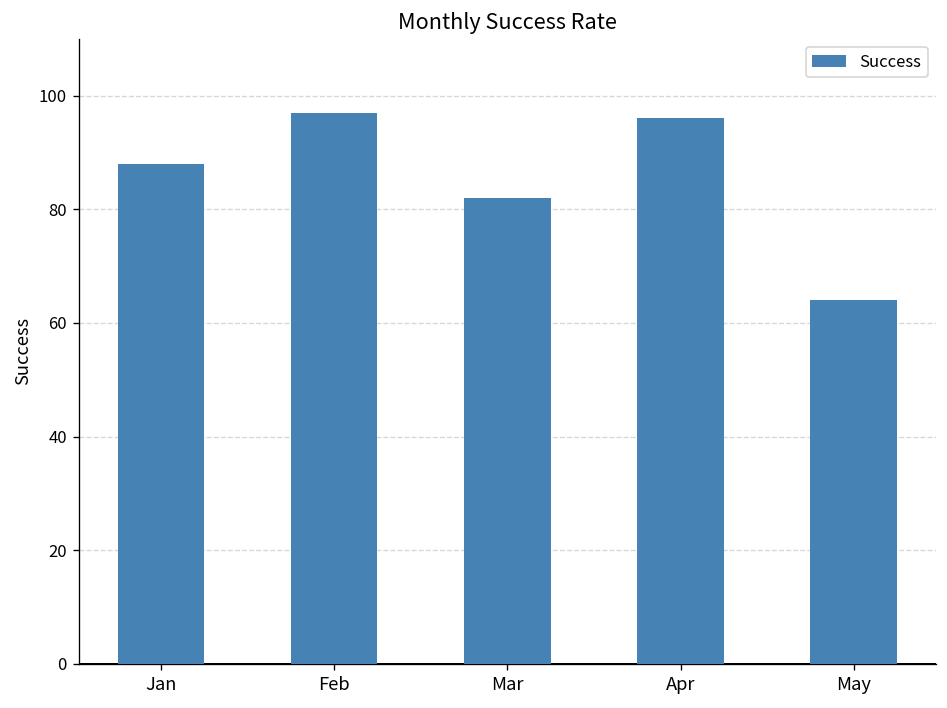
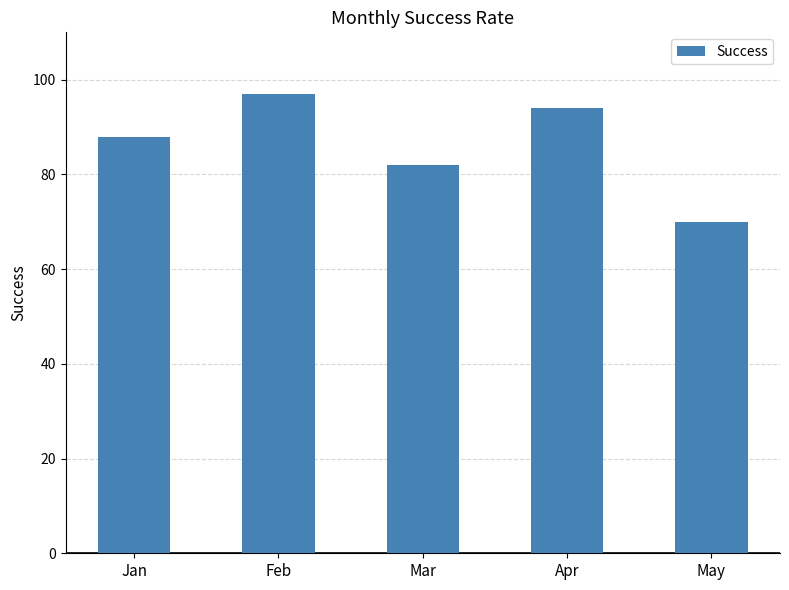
Apr: 96 -> 94
May: 64 -> 70
